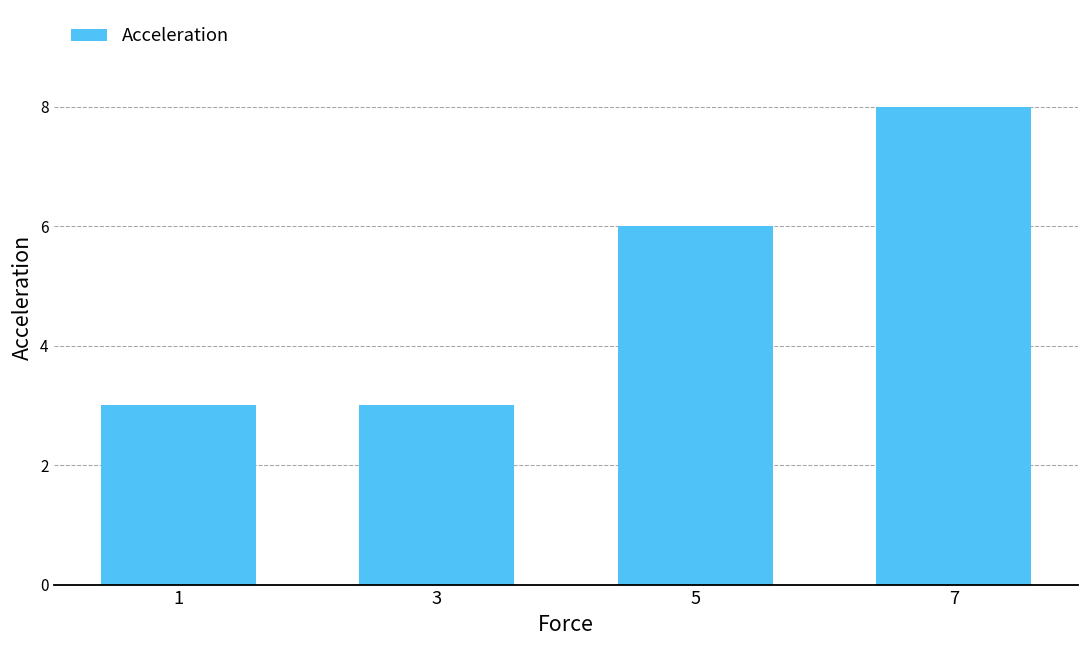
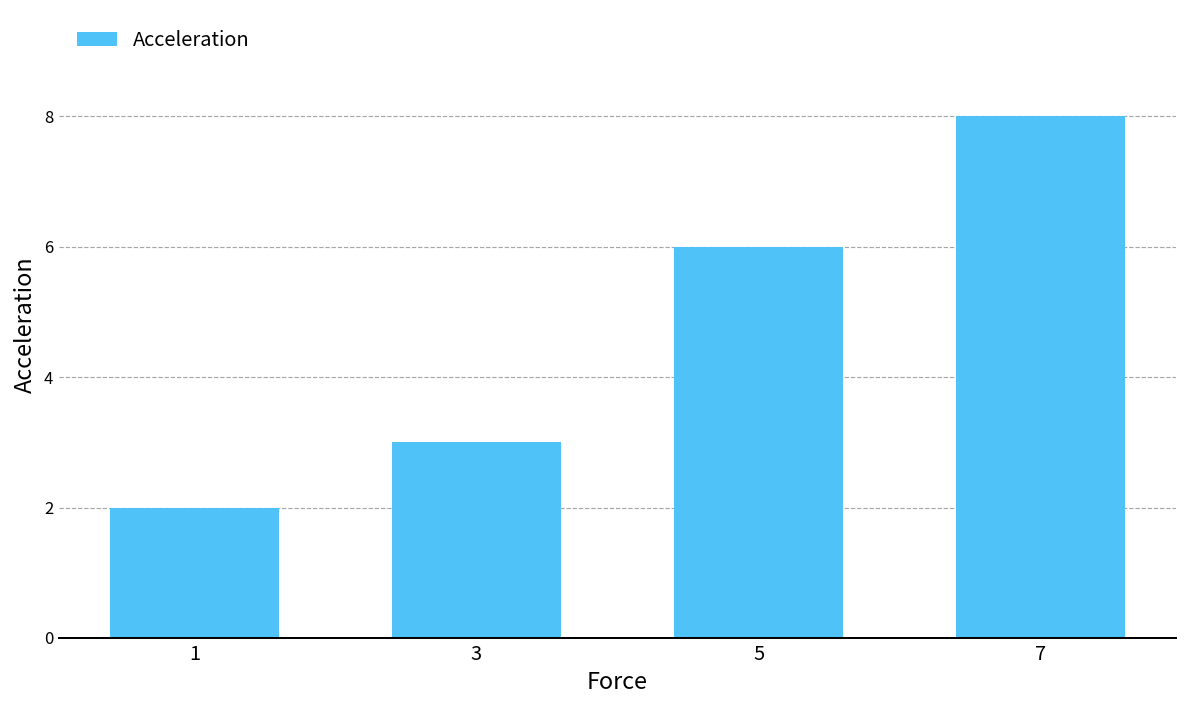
1: 3 -> 2
